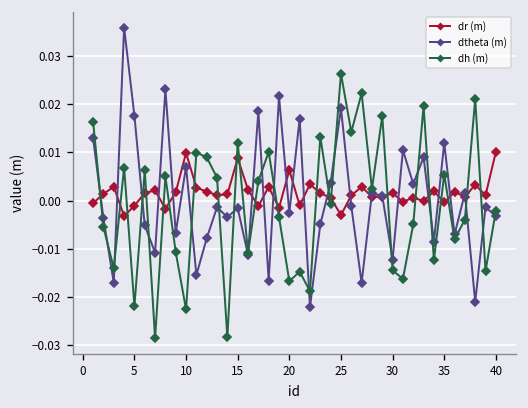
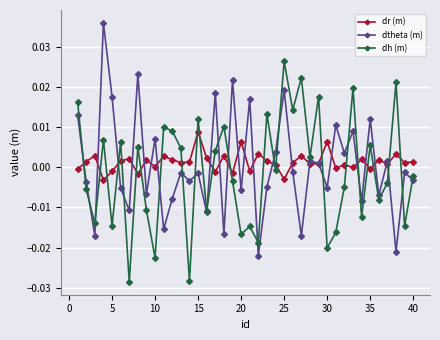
dh (m), 5: -0.022 -> -0.015
dr (m), 10: 0.010 -> 0.000
dtheta (m), 20: -0.002 -> -0.006
dr (m), 30: 0.002 -> 0.006
dtheta (m), 30: -0.012 -> -0.005
dh (m), 30: -0.014 -> -0.020
dr (m), 40: 0.010 -> 0.001
